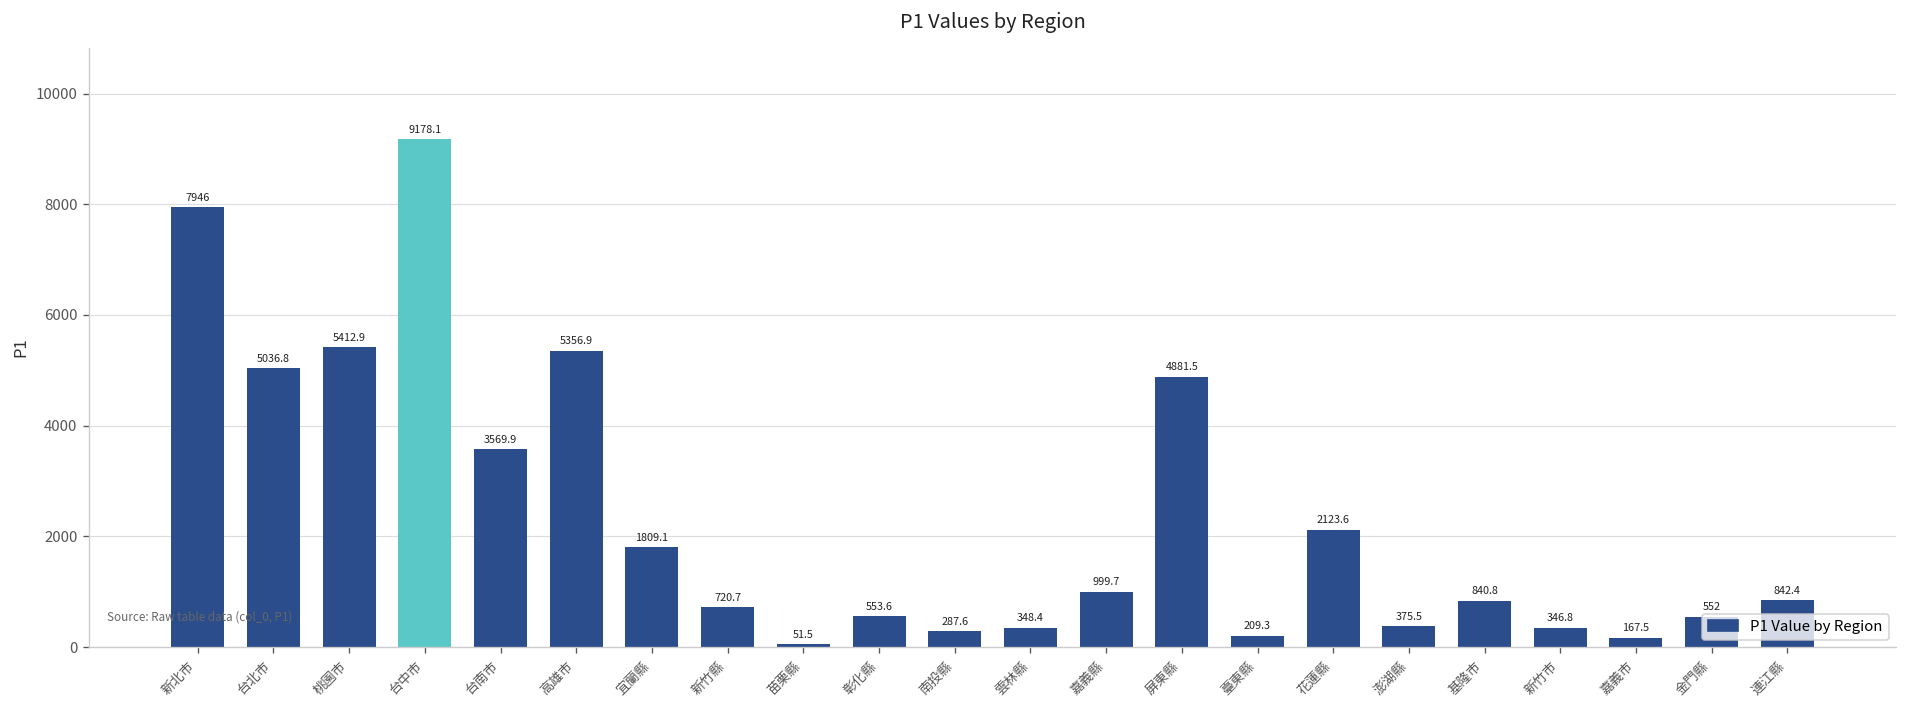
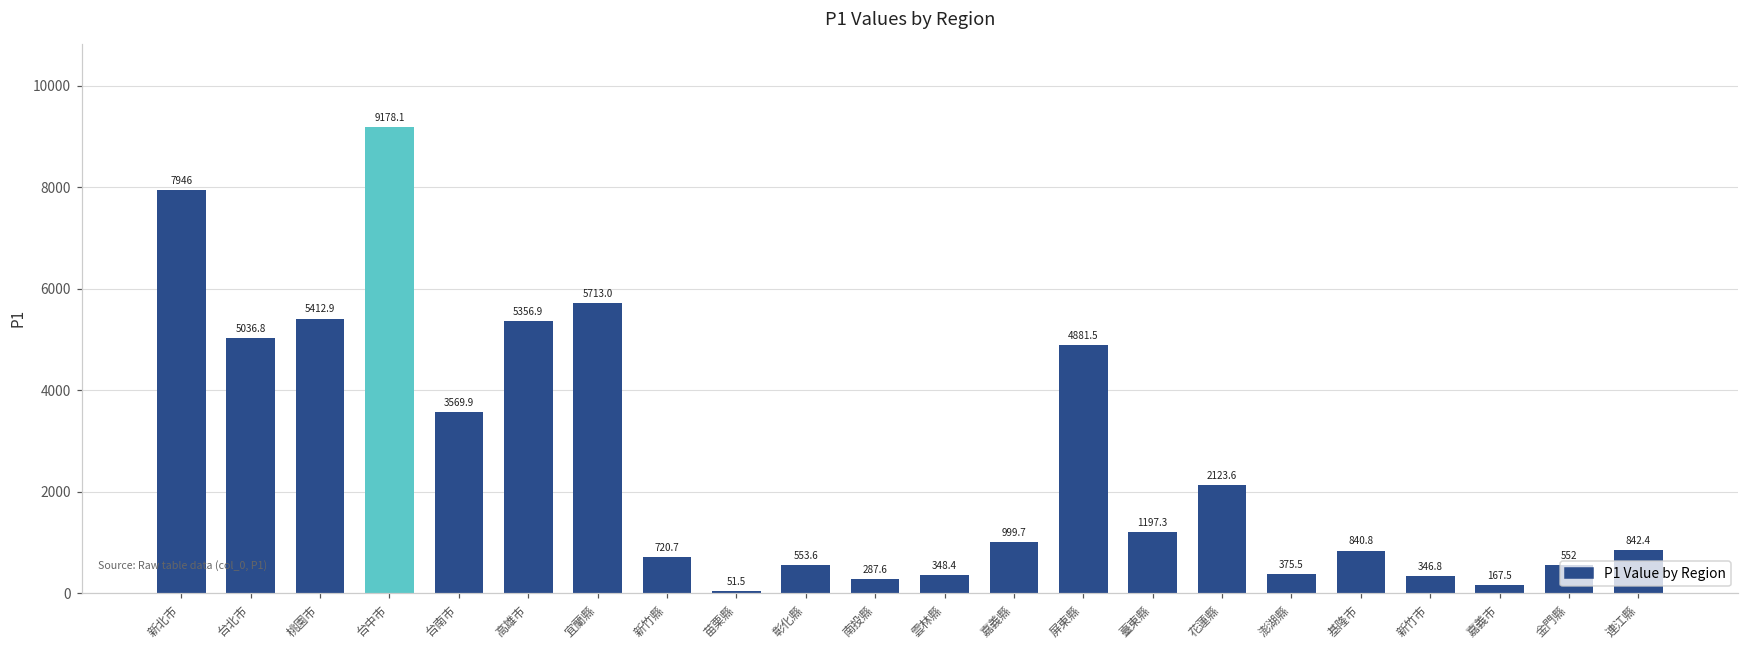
宜蘭縣: 1809.1 -> 5713.0
臺東縣: 209.3 -> 1197.3
